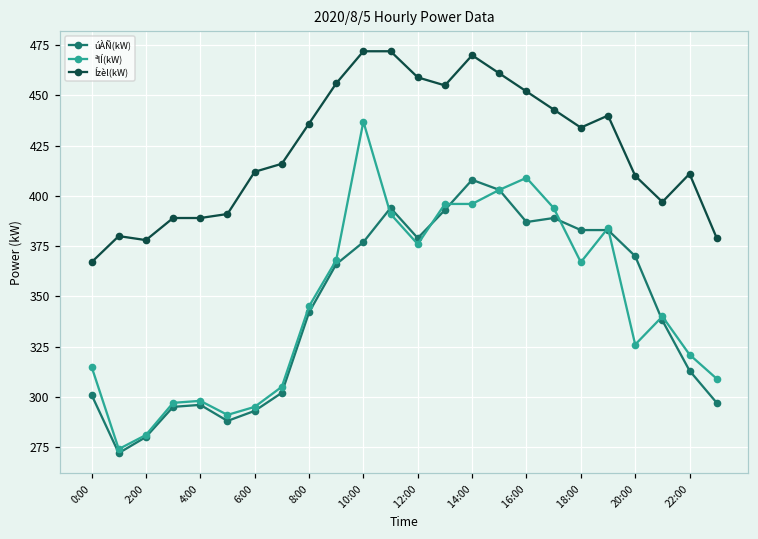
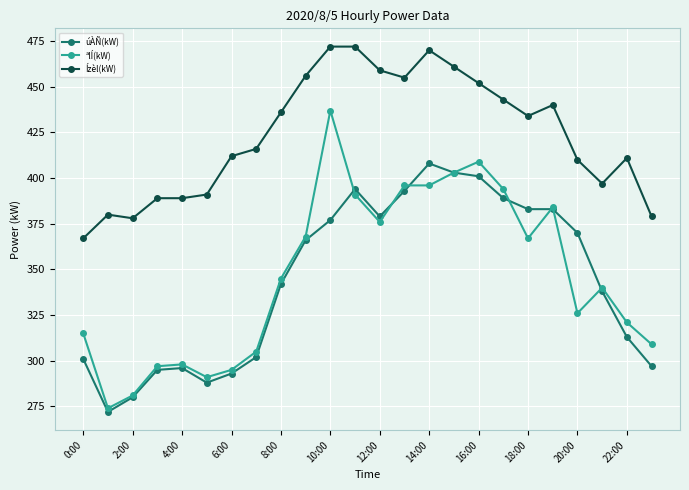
úÀÑ(kW), 16:00: 387 -> 401
